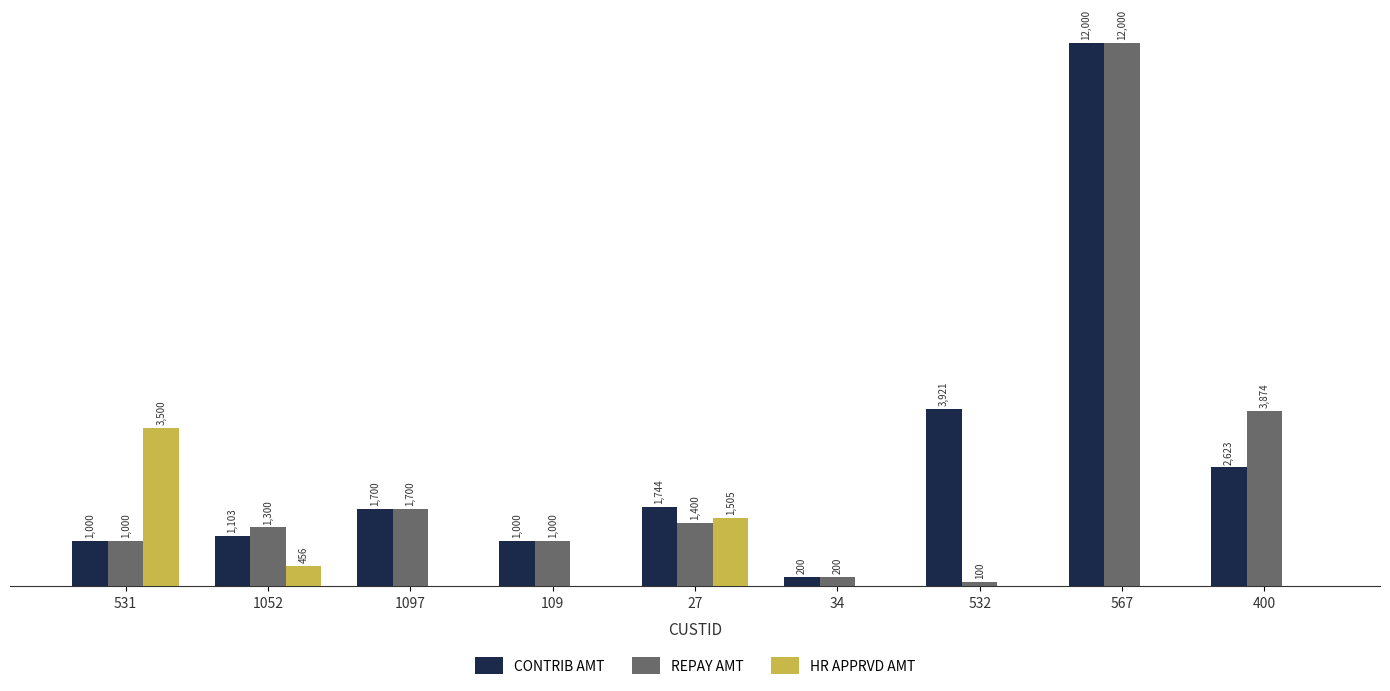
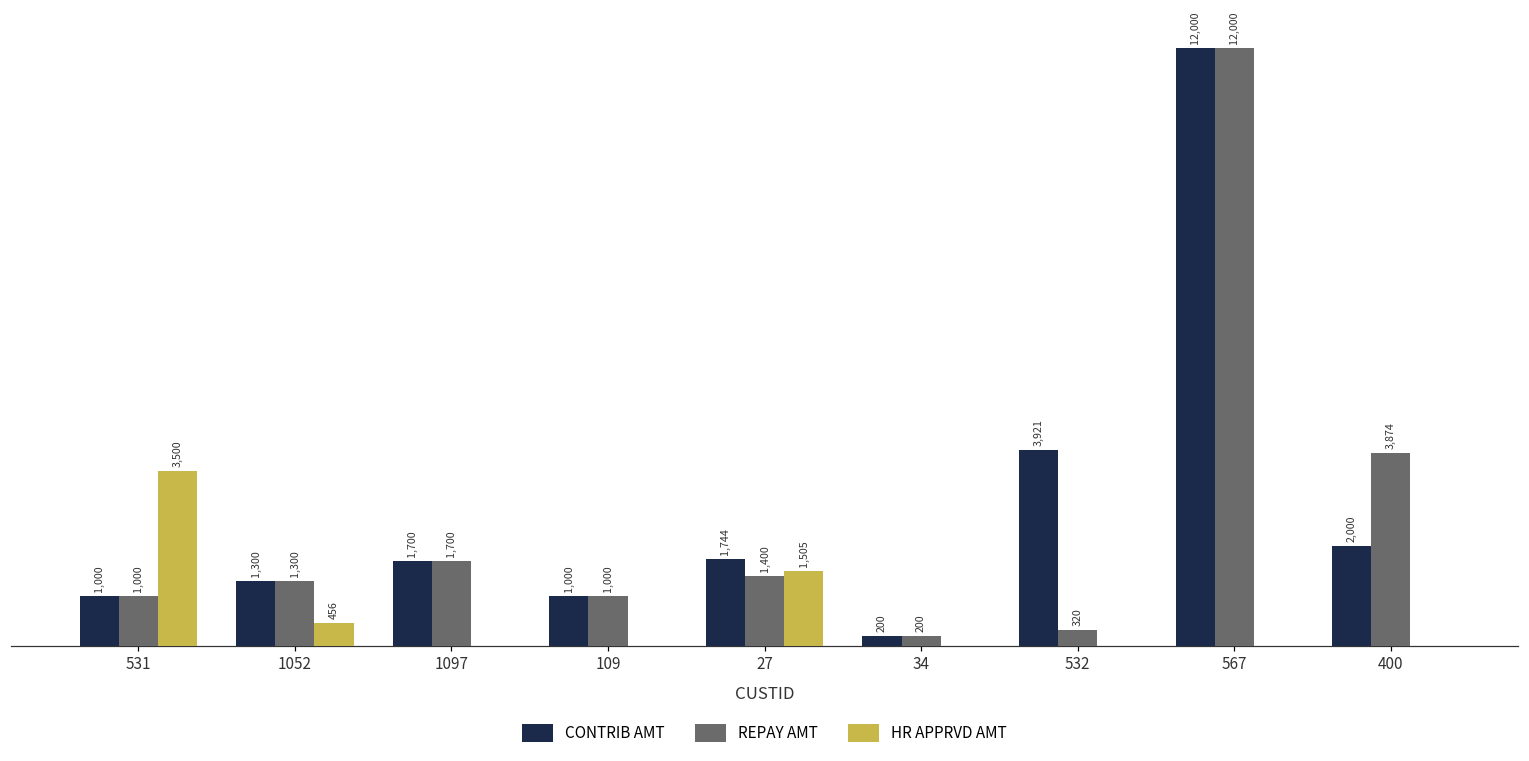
CONTRIB AMT, 1052: 1,103 -> 1,300
REPAY AMT, 532: 100 -> 320
CONTRIB AMT, 400: 2,623 -> 2,000
